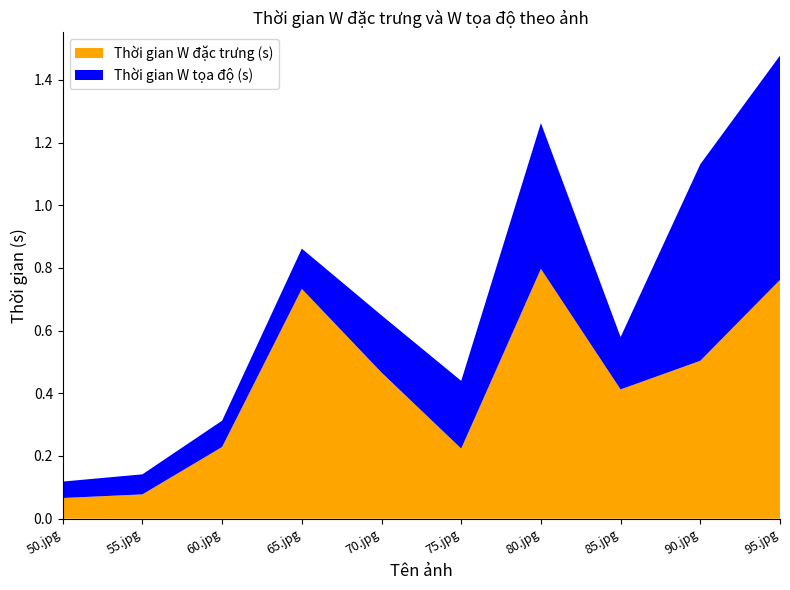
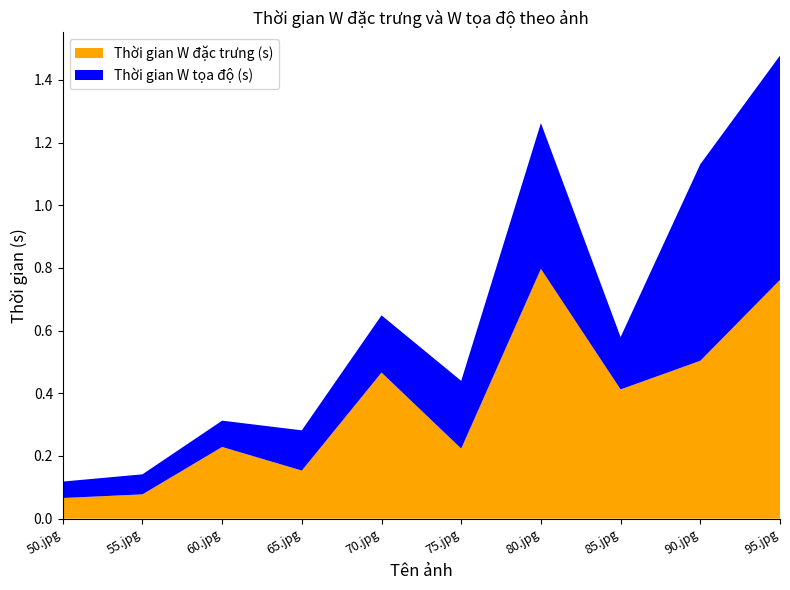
Thời gian W đặc trưng (s), 65.jpg: 0.73 -> 0.15
